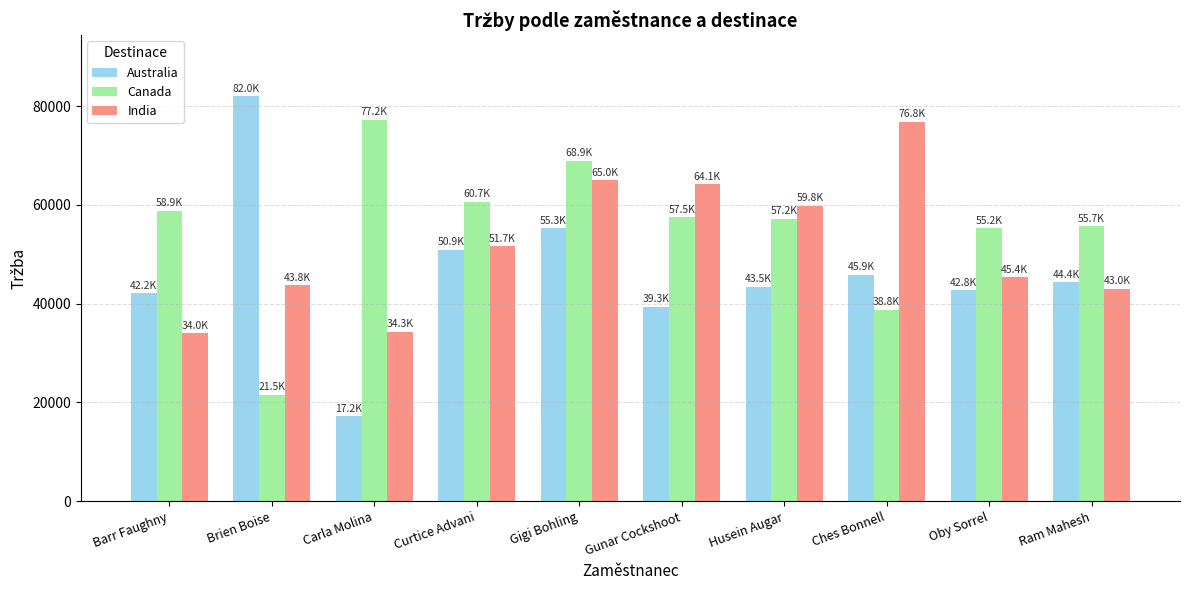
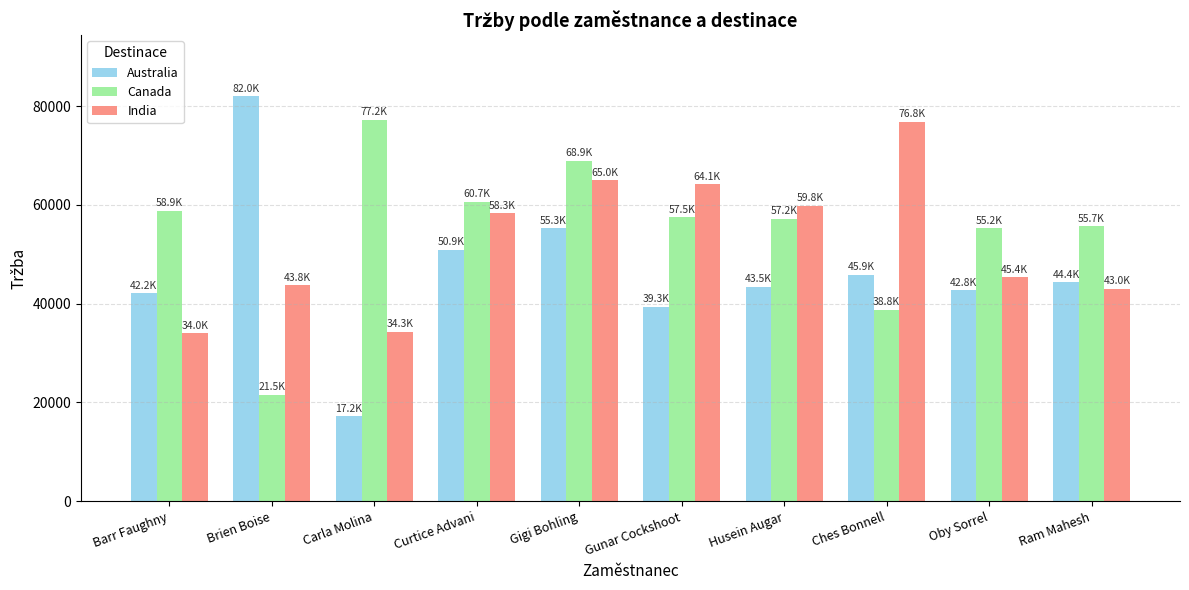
India, Curtice Advani: 51.7K -> 58.3K
